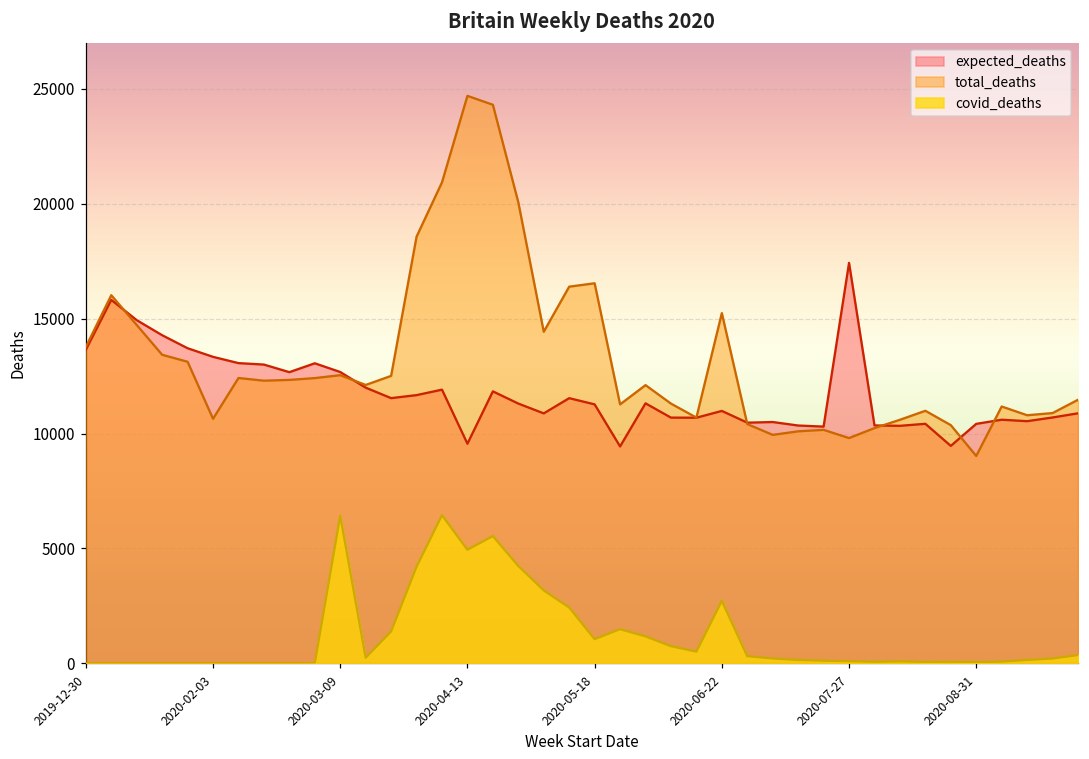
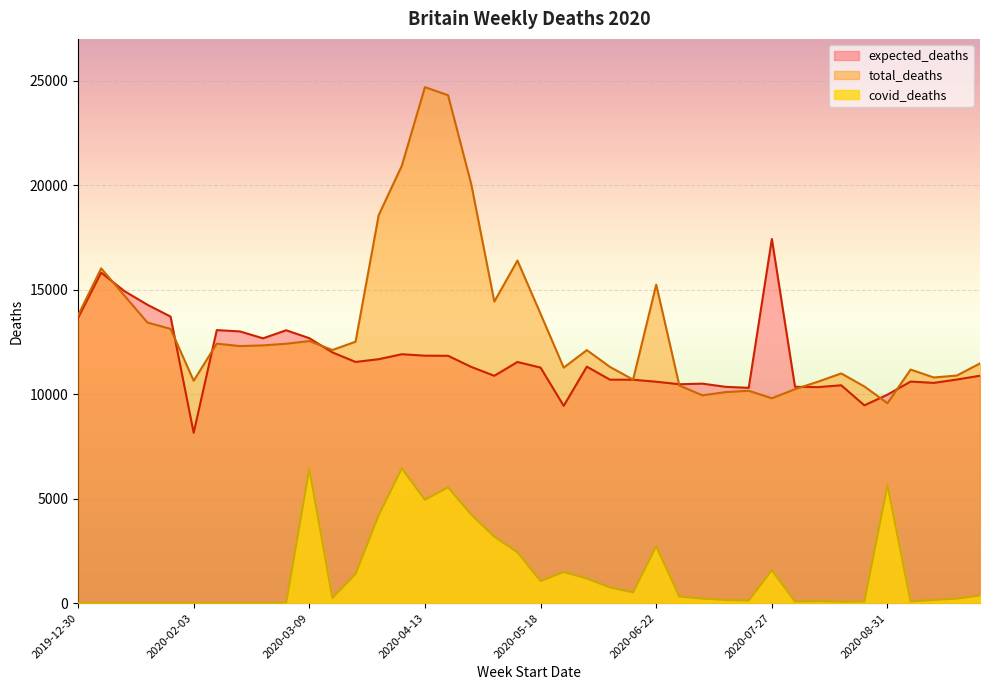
expected_deaths, 2020-02-03: 13300 -> 8100
expected_deaths, 2020-04-13: 9600 -> 11800
total_deaths, 2020-05-18: 16500 -> 13800
expected_deaths, 2020-06-22: 11000 -> 10600
covid_deaths, 2020-07-27: 100 -> 1600
expected_deaths, 2020-08-31: 10400 -> 10000
total_deaths, 2020-08-31: 9000 -> 9600
covid_deaths, 2020-08-31: 100 -> 5600
